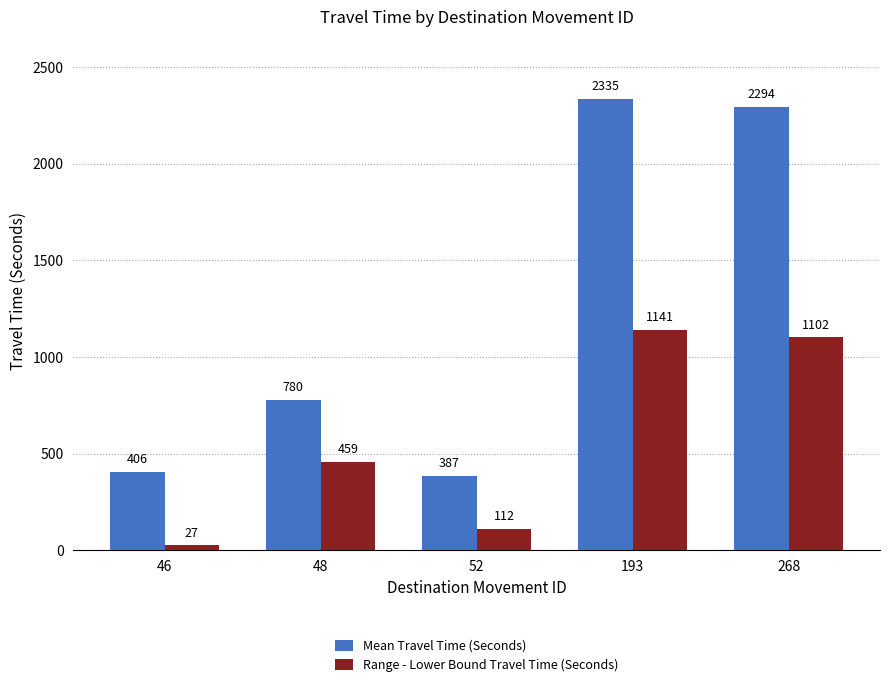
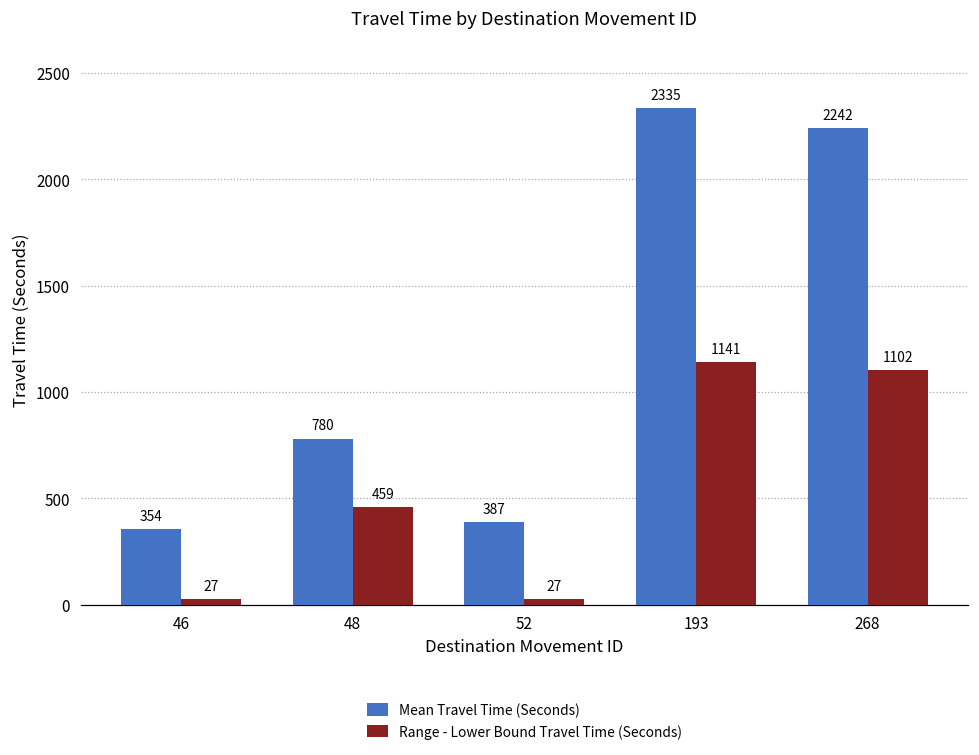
Mean Travel Time (Seconds), 46: 406 -> 354
Range - Lower Bound Travel Time (Seconds), 52: 112 -> 27
Mean Travel Time (Seconds), 268: 2294 -> 2242
